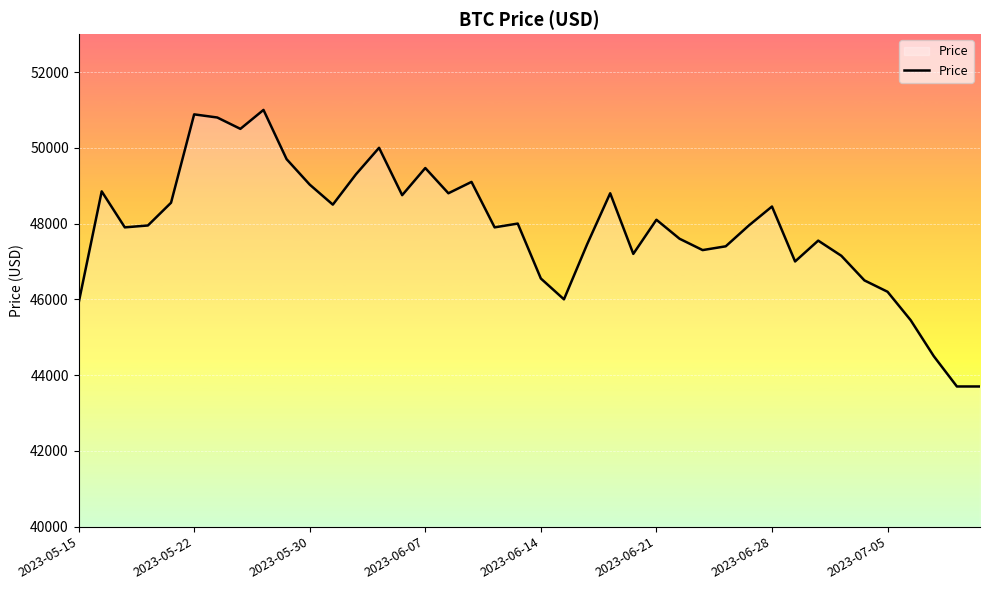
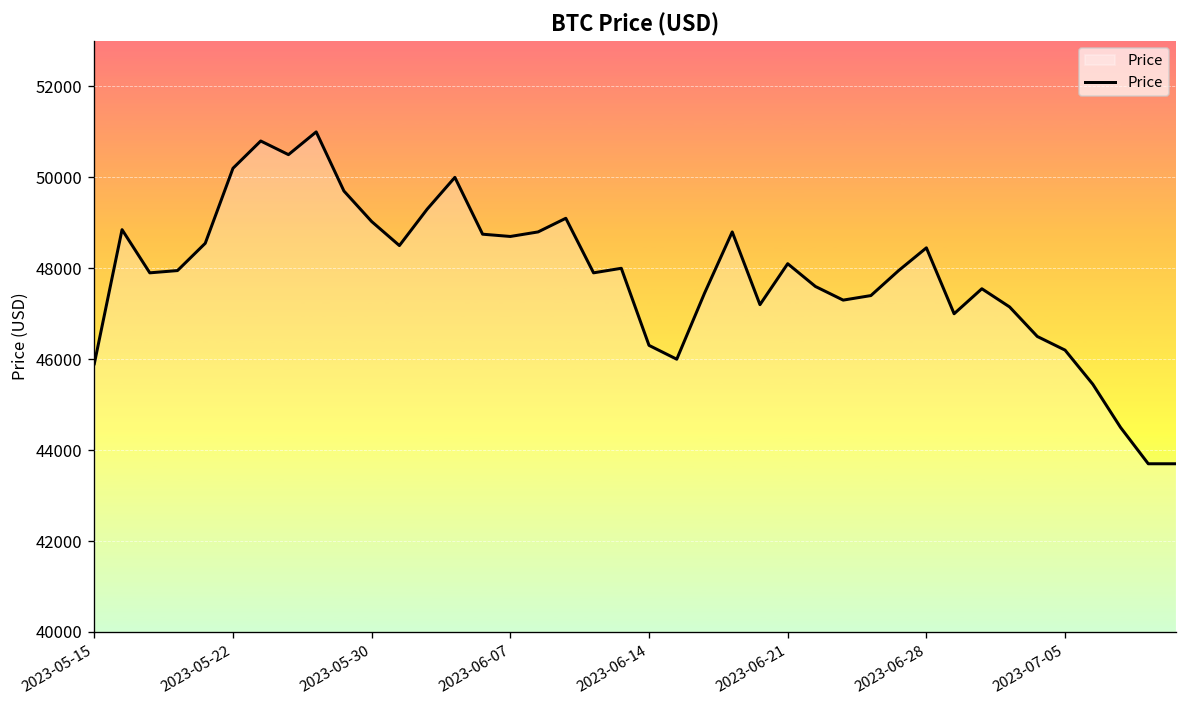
2023-05-22: 50900 -> 50200
2023-06-07: 49500 -> 48700
2023-06-14: 46600 -> 46300
